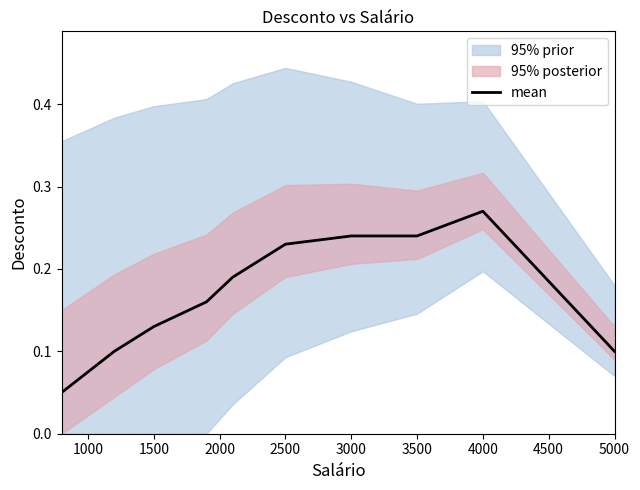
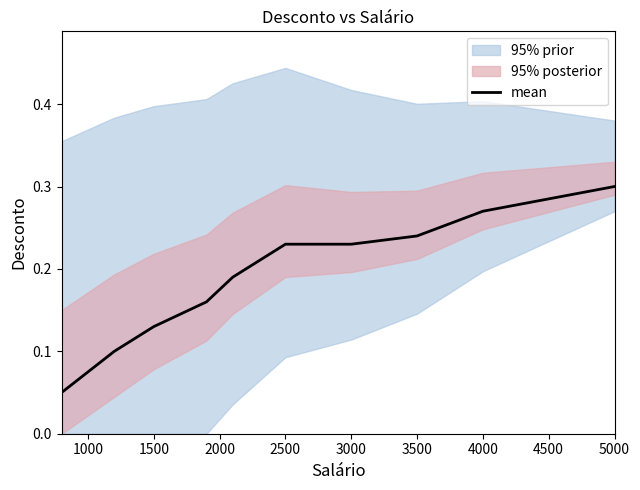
mean, 3000: 0.24 -> 0.23
mean, 5000: 0.1 -> 0.3
